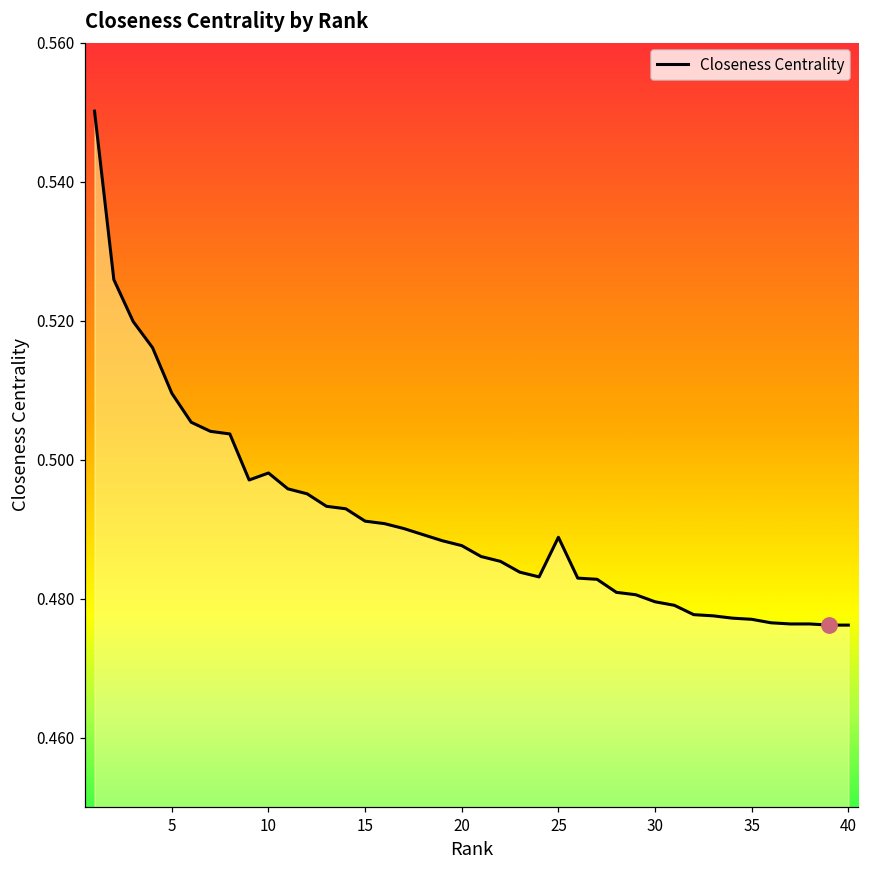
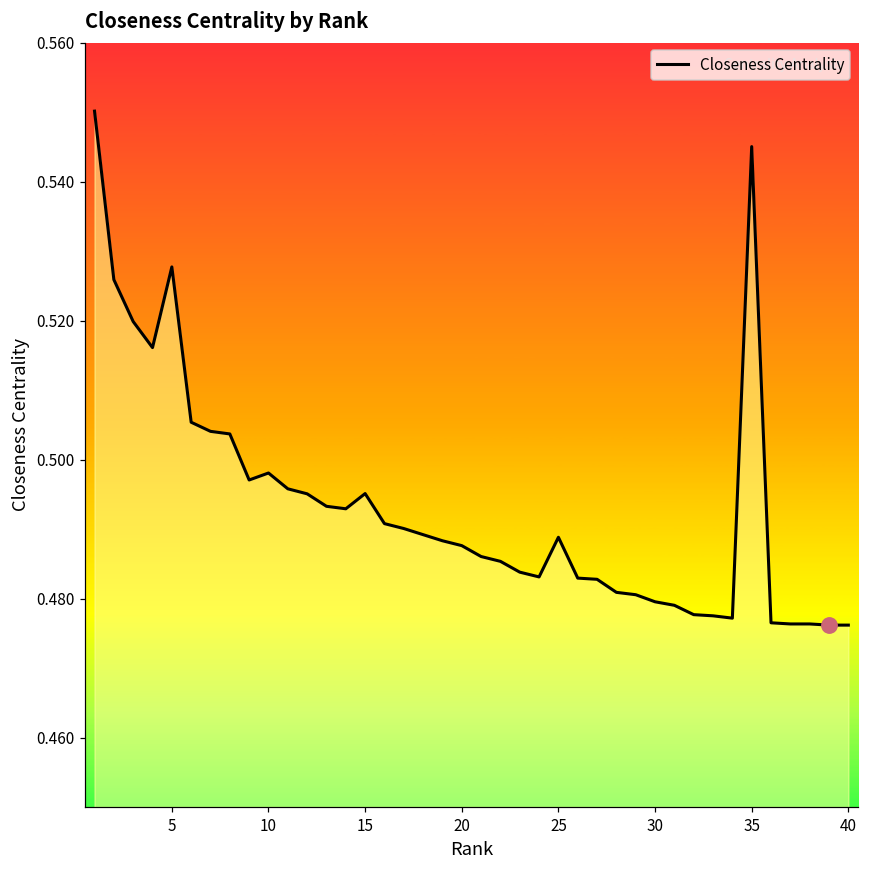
Closeness Centrality, 5: 0.510 -> 0.528
Closeness Centrality, 15: 0.491 -> 0.495
Closeness Centrality, 35: 0.477 -> 0.545
